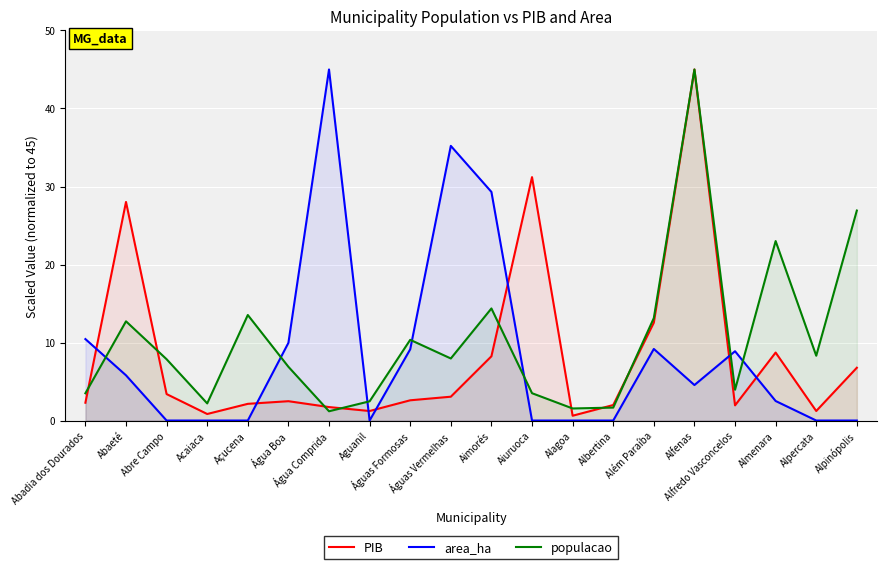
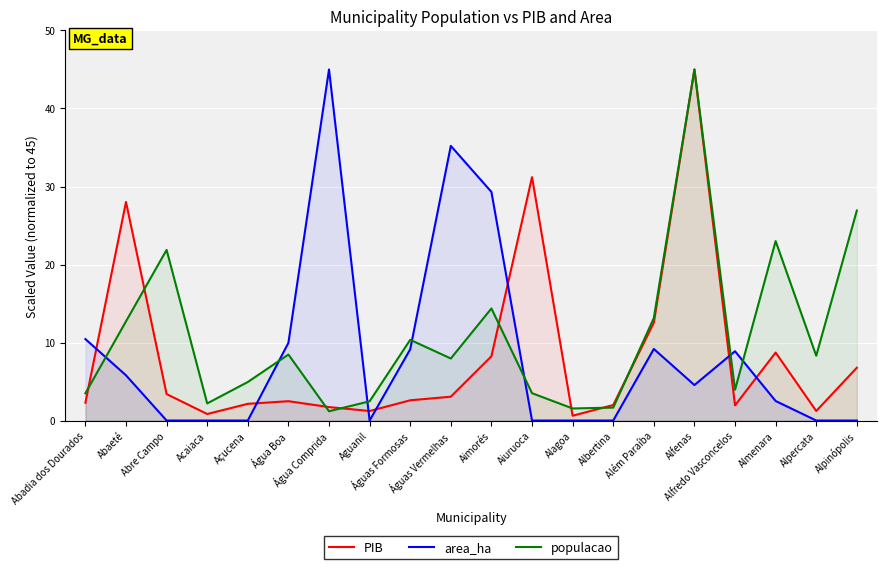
populacao, Abre Campo: 8 -> 22
populacao, Açucena: 14 -> 5
populacao, Água Boa: 7 -> 8
